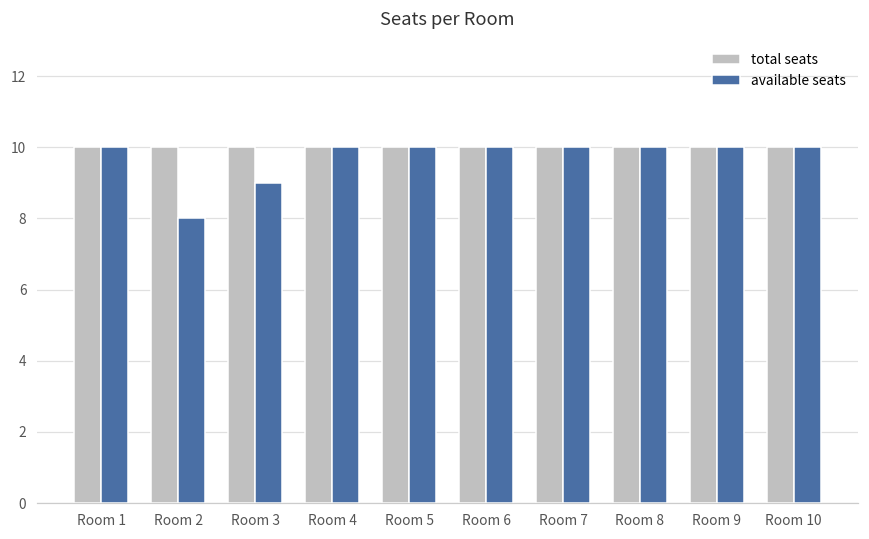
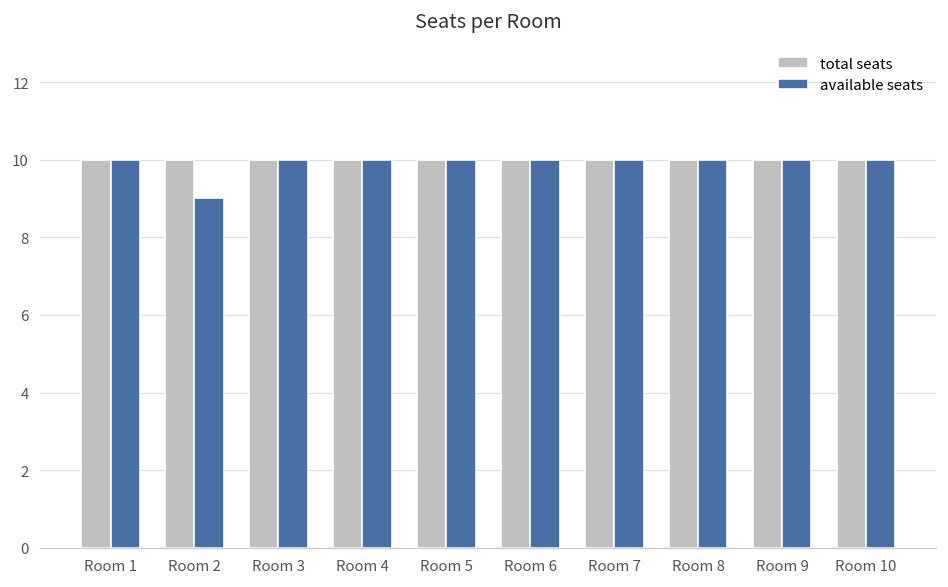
available seats, Room 2: 8 -> 9
available seats, Room 3: 9 -> 10
